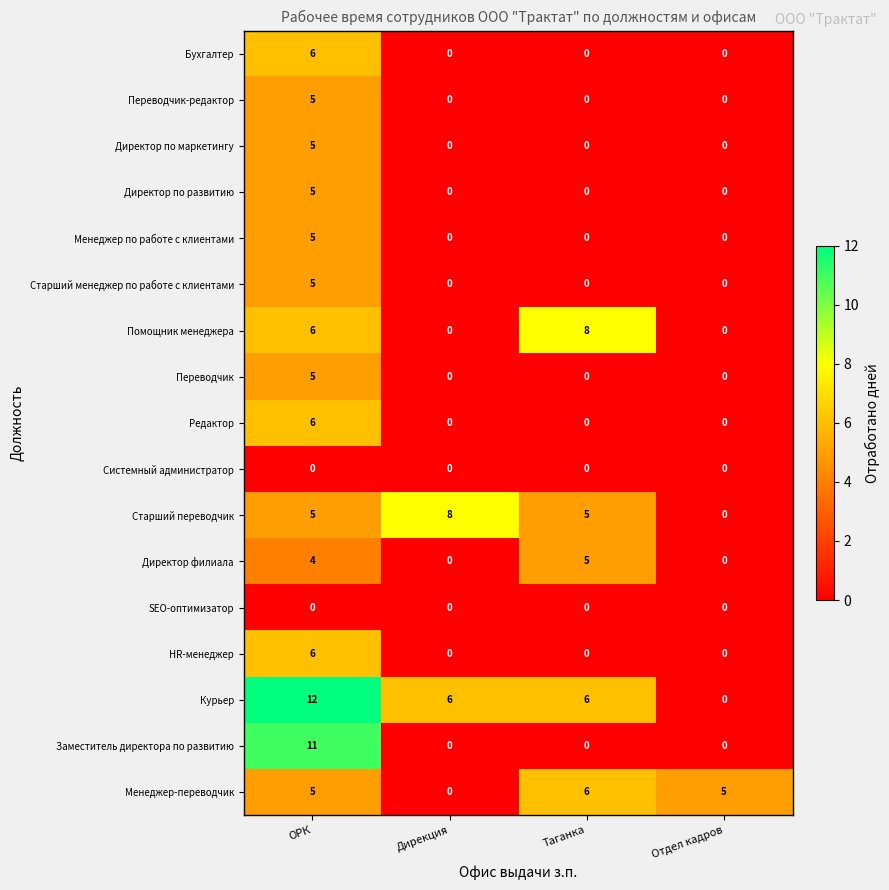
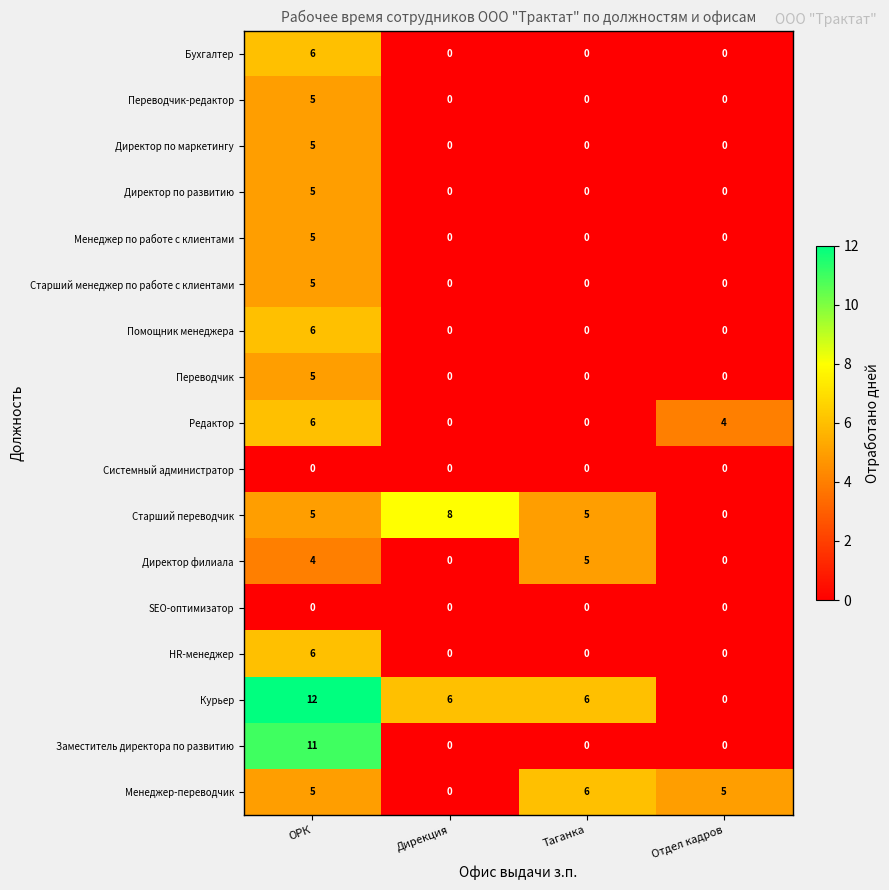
Помощник менеджера, Таганка: 8 -> 0
Редактор, Отдел кадров: 0 -> 4
